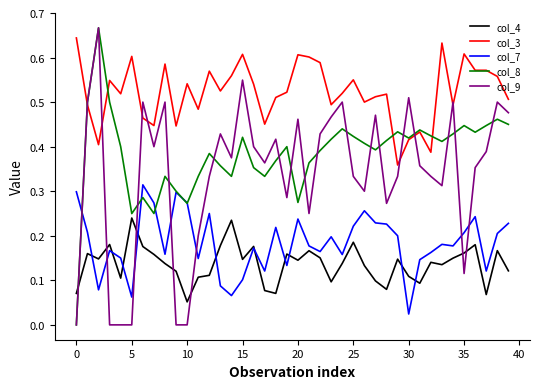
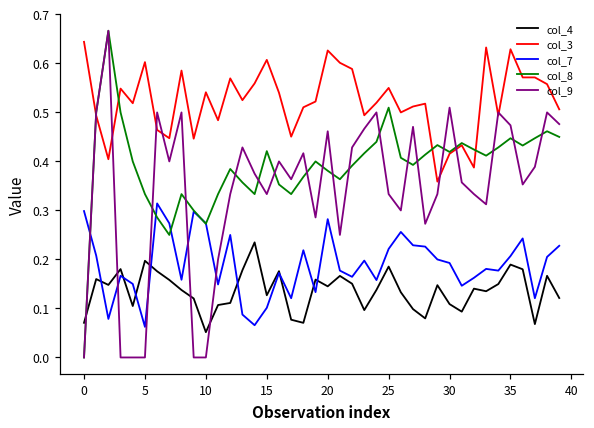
col_4, 5: 0.24 -> 0.20
col_8, 5: 0.25 -> 0.33
col_4, 15: 0.15 -> 0.13
col_9, 15: 0.55 -> 0.33
col_3, 20: 0.61 -> 0.63
col_7, 20: 0.24 -> 0.28
col_8, 20: 0.27 -> 0.38
col_8, 25: 0.42 -> 0.51
col_7, 30: 0.02 -> 0.19
col_4, 35: 0.16 -> 0.19
col_3, 35: 0.61 -> 0.63
col_9, 35: 0.12 -> 0.47
